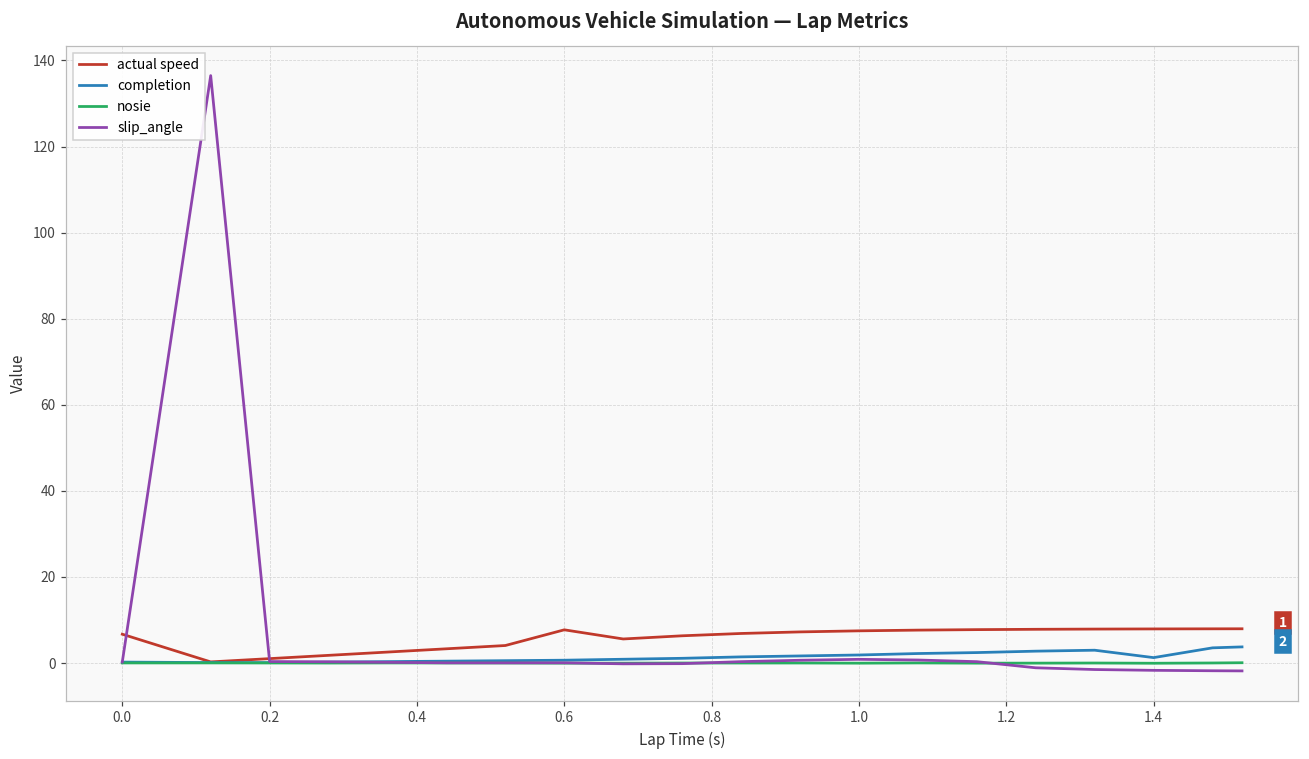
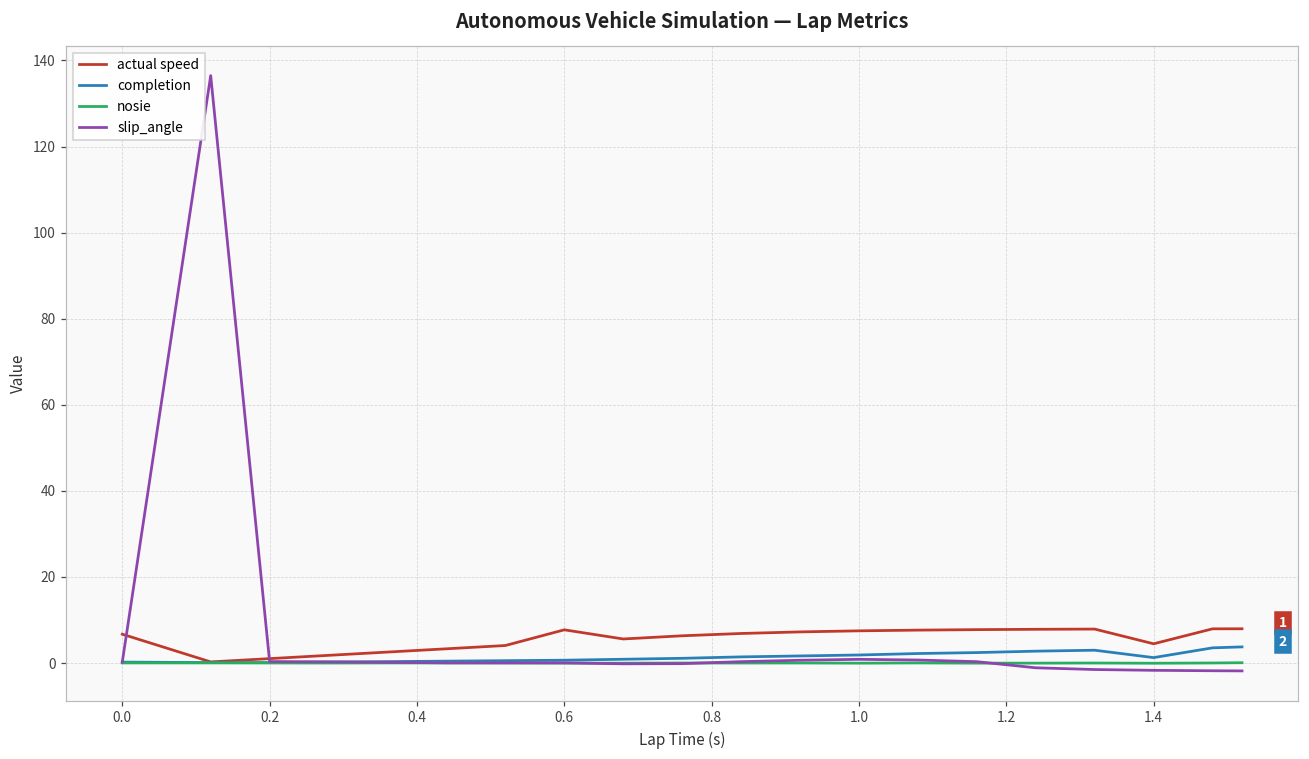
actual speed, 1.4: 8 -> 4
